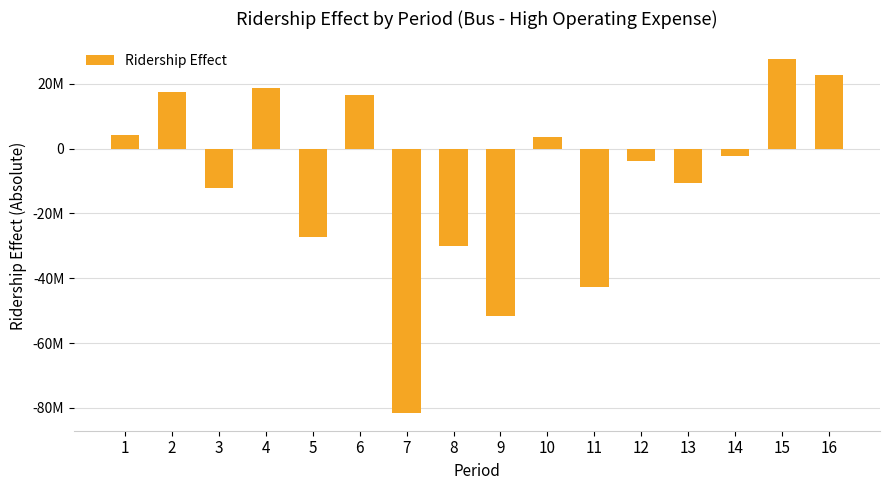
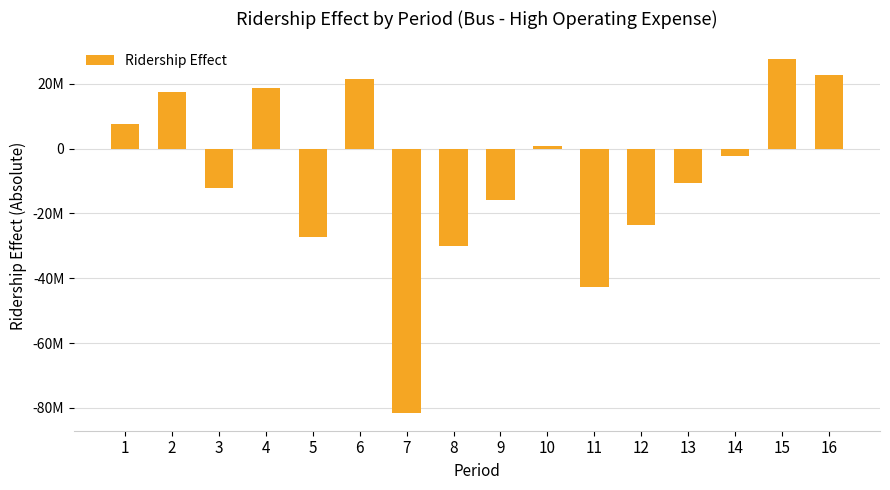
1: 4000000 -> 7000000
6: 17000000 -> 21000000
9: -52000000 -> -16000000
10: 4000000 -> 1000000
12: -4000000 -> -24000000
